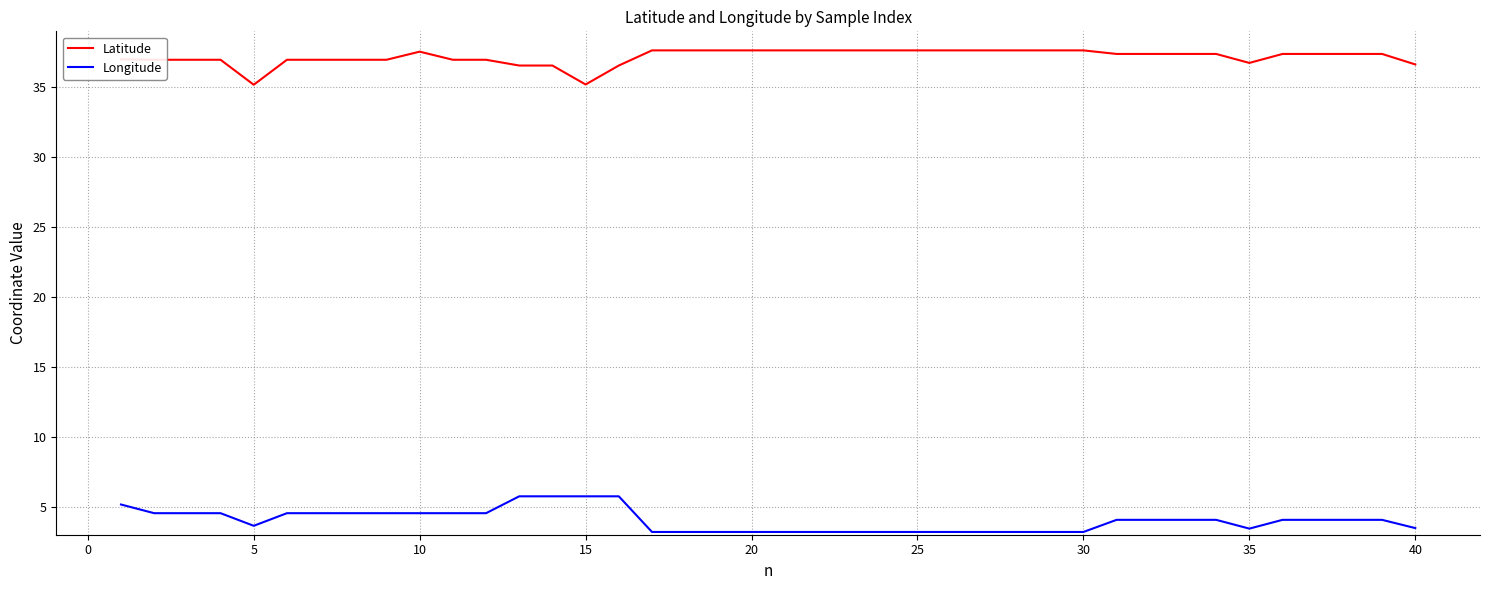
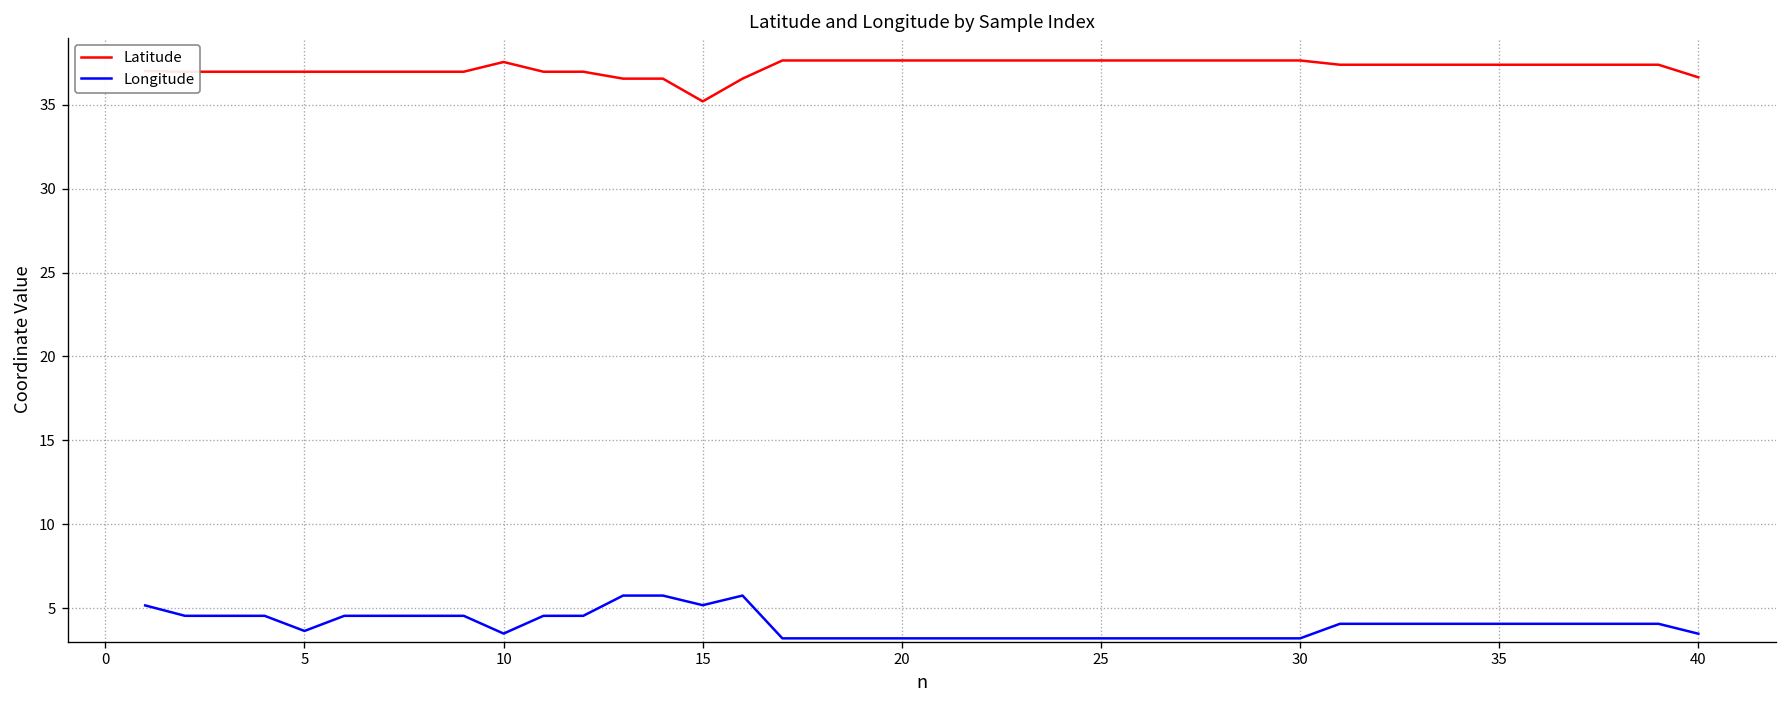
Latitude, 5: 35.2 -> 37.0
Longitude, 10: 4.5 -> 3.5
Longitude, 15: 5.7 -> 5.2
Latitude, 35: 36.7 -> 37.4
Longitude, 35: 3.4 -> 4.1
